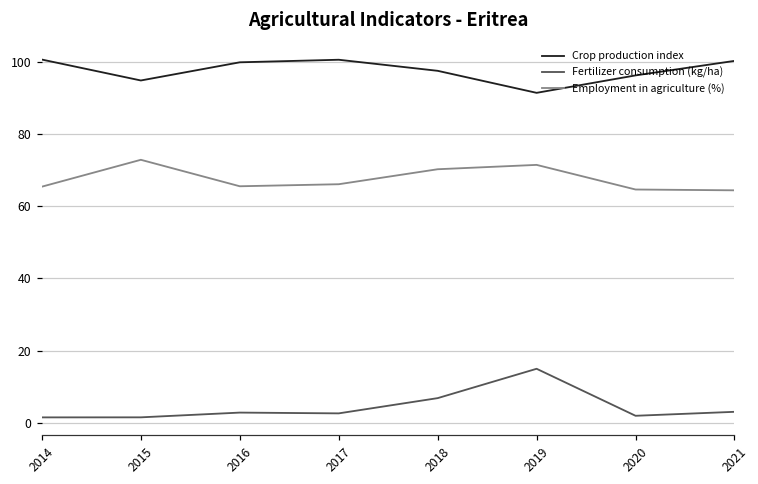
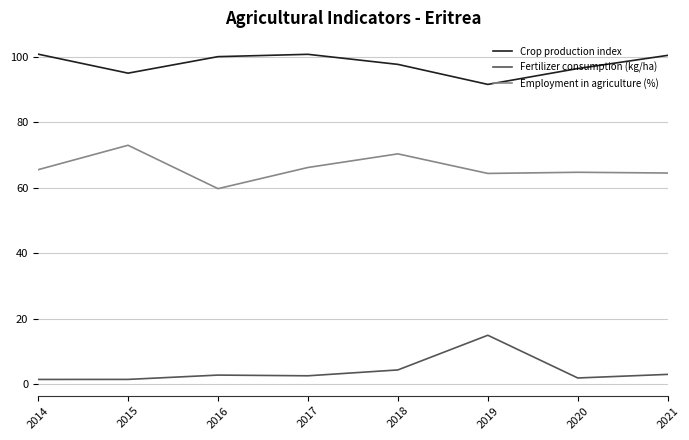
Employment in agriculture (%), 2016: 66 -> 60
Fertilizer consumption (kg/ha), 2018: 7 -> 4
Employment in agriculture (%), 2019: 72 -> 64
